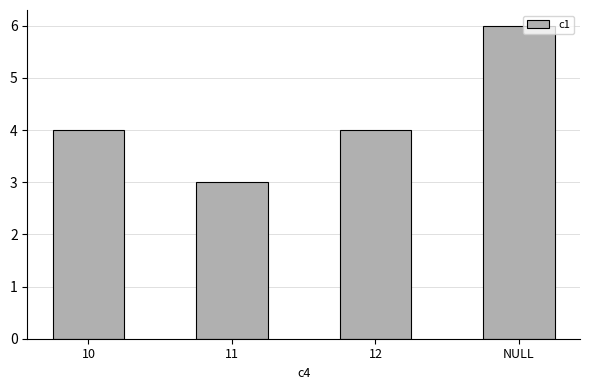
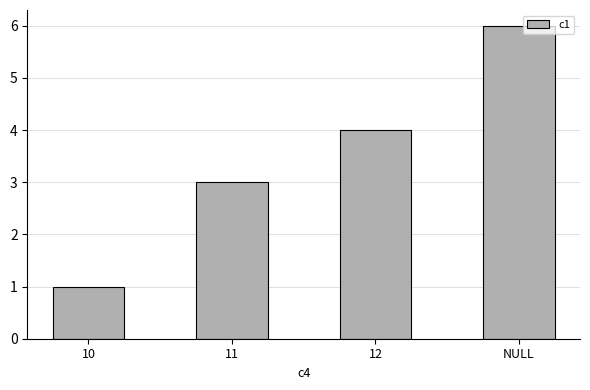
10: 4 -> 1
